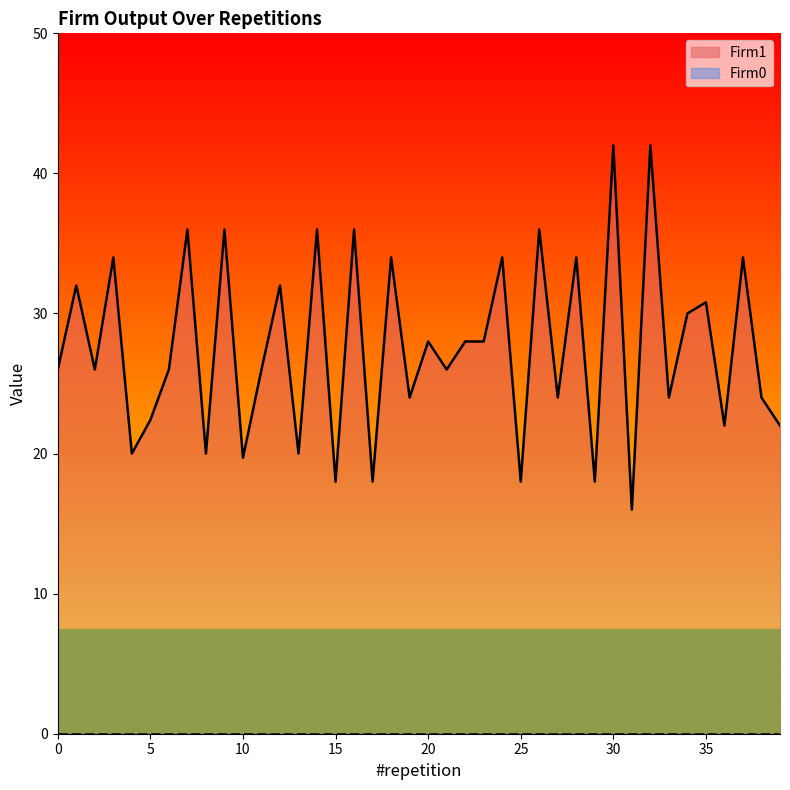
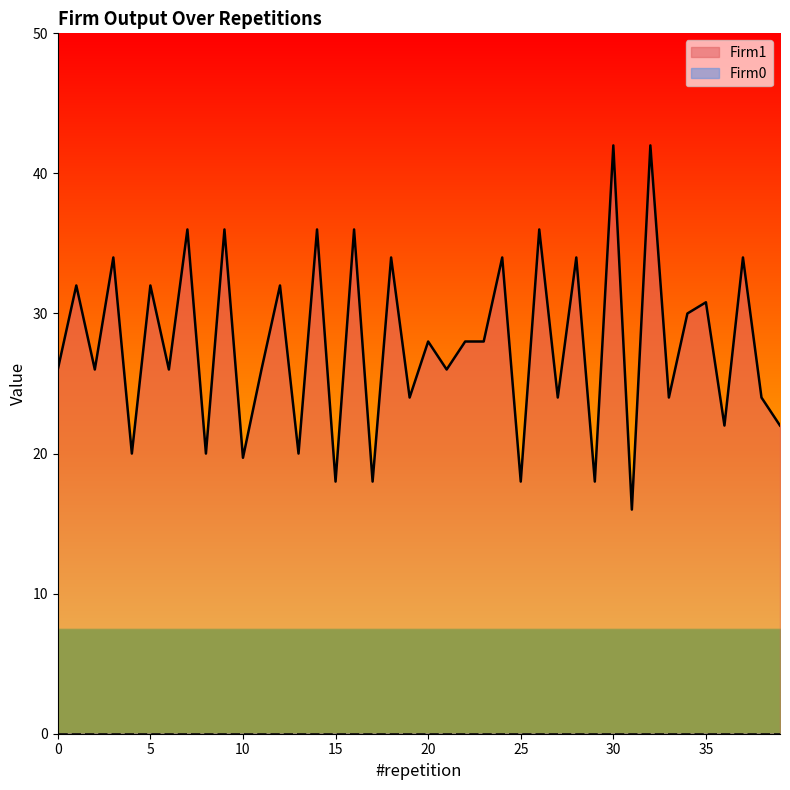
Firm1, 5: 22.4 -> 32.0
